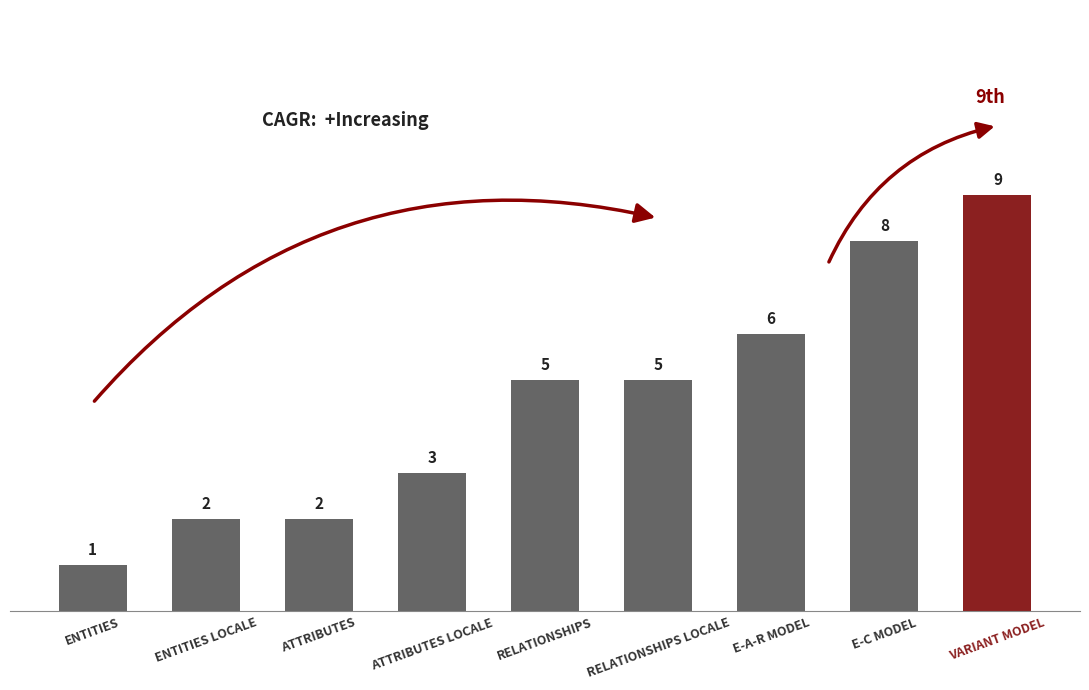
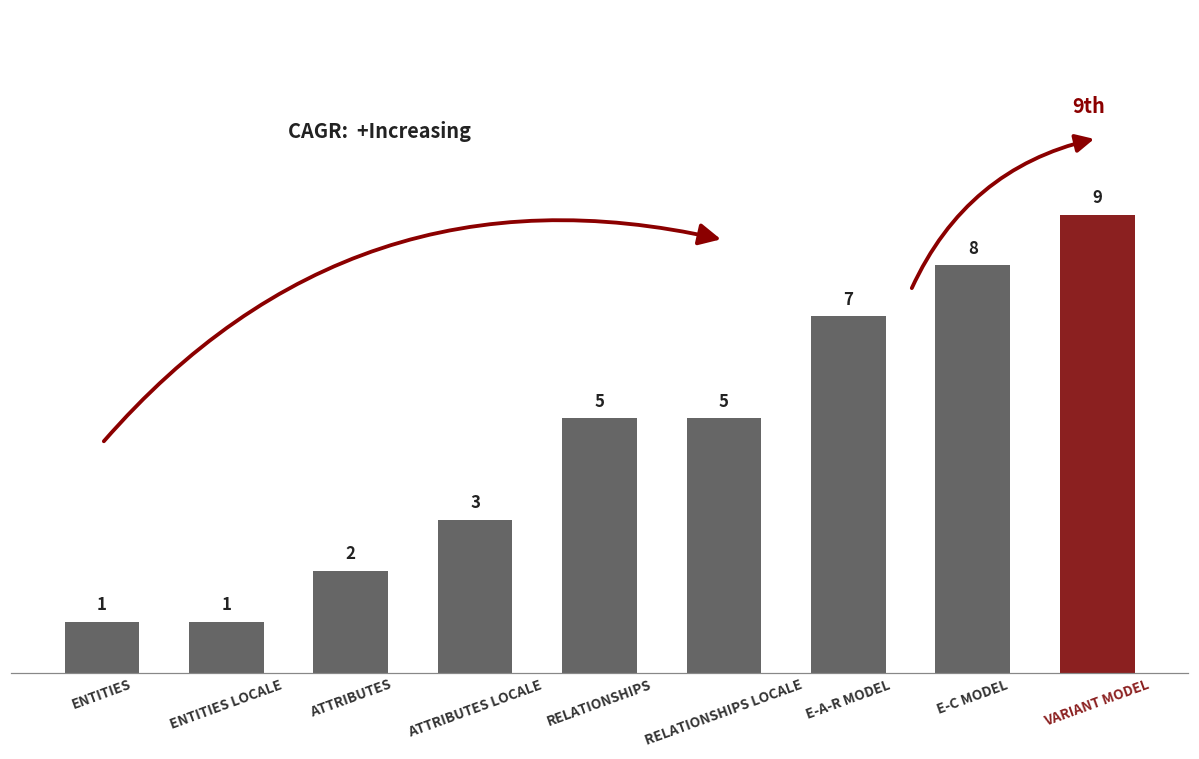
ENTITIES LOCALE: 2 -> 1
E-A-R MODEL: 6 -> 7
